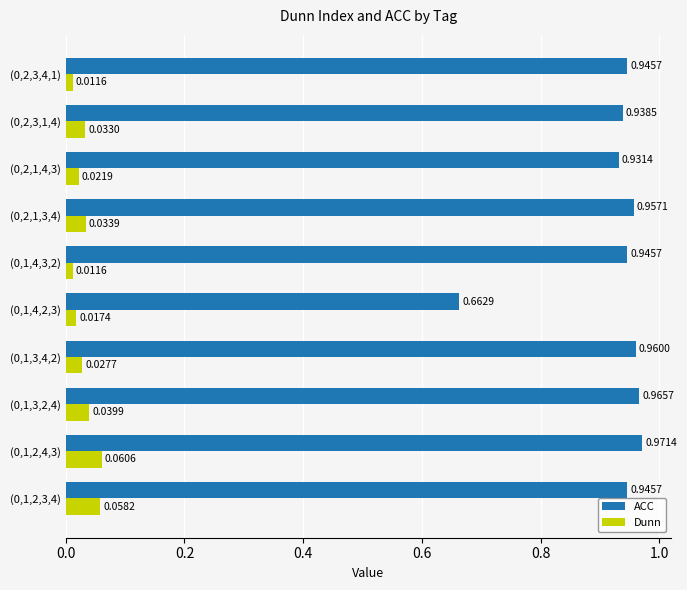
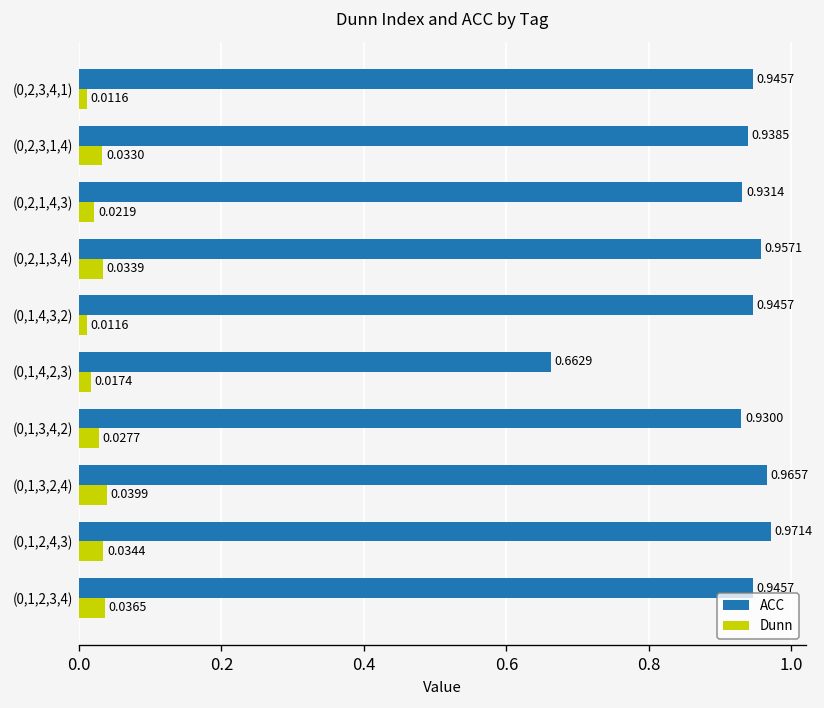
ACC, (0,1,3,4,2): 0.9600 -> 0.9300
Dunn, (0,1,2,4,3): 0.0606 -> 0.0344
Dunn, (0,1,2,3,4): 0.0582 -> 0.0365
